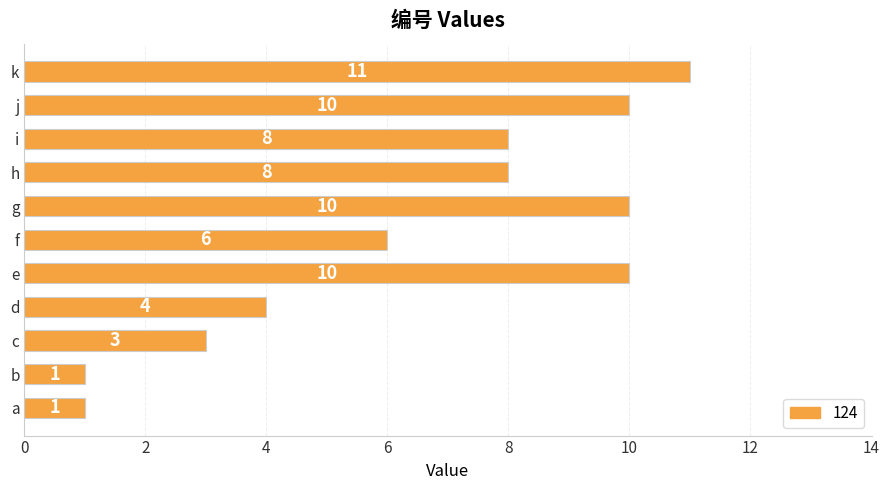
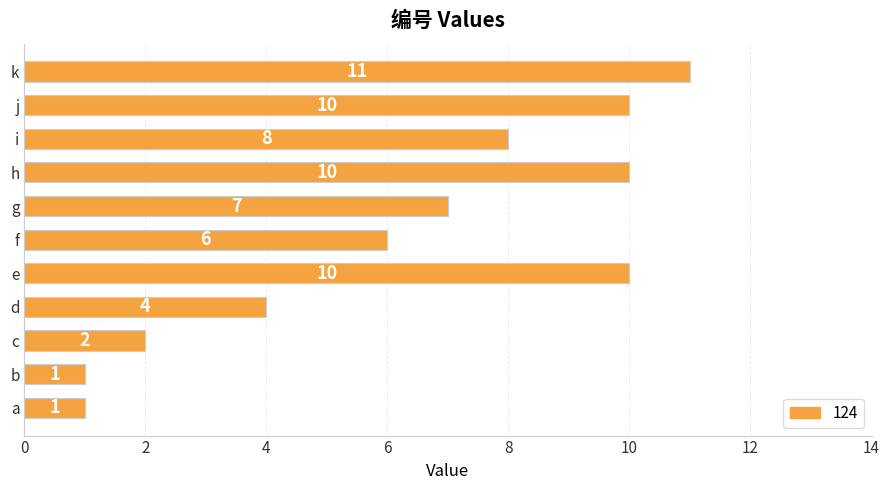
h: 8 -> 10
g: 10 -> 7
c: 3 -> 2
